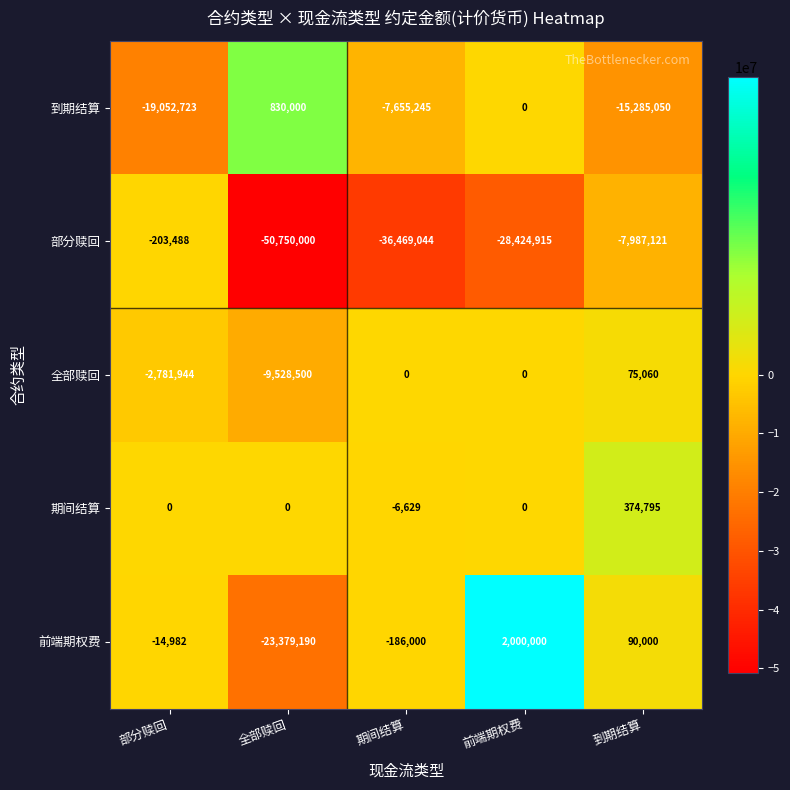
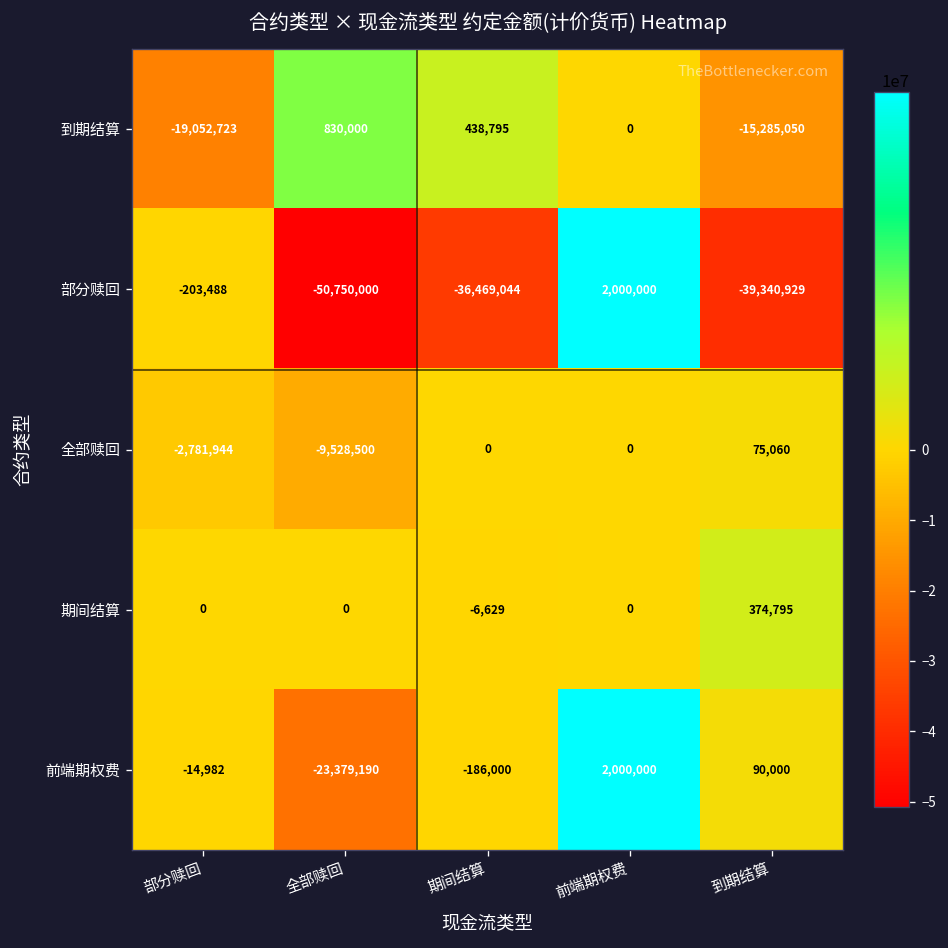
到期结算, 期间结算: -7,655,245 -> 438,795
部分赎回, 前端期权费: -28,424,915 -> 2,000,000
部分赎回, 到期结算: -7,987,121 -> -39,340,929
